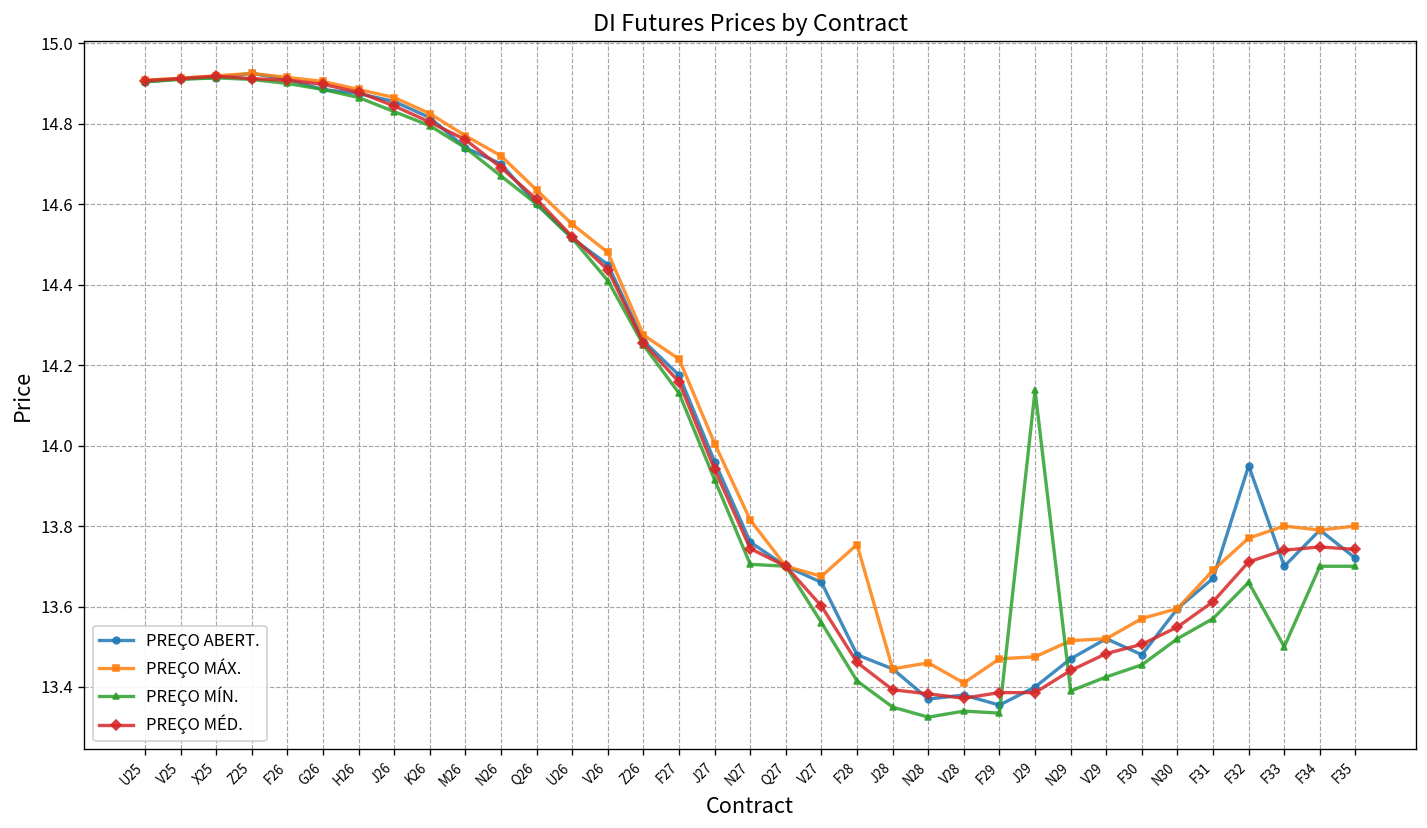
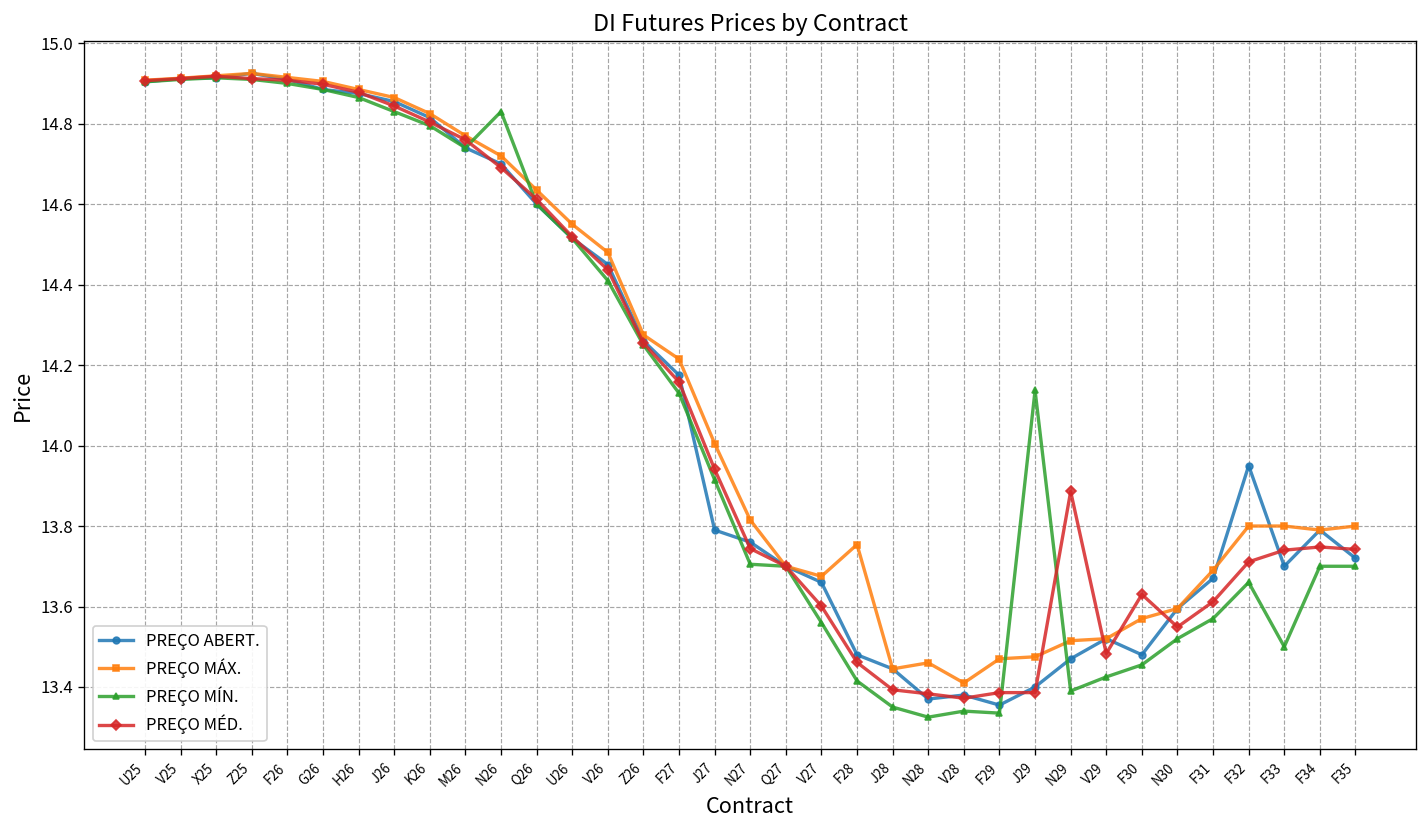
PREÇO MÍN., N26: 14.67 -> 14.83
PREÇO ABERT., J27: 13.96 -> 13.79
PREÇO MÉD., N29: 13.44 -> 13.89
PREÇO MÉD., F30: 13.51 -> 13.63
PREÇO MÁX., F32: 13.77 -> 13.80
